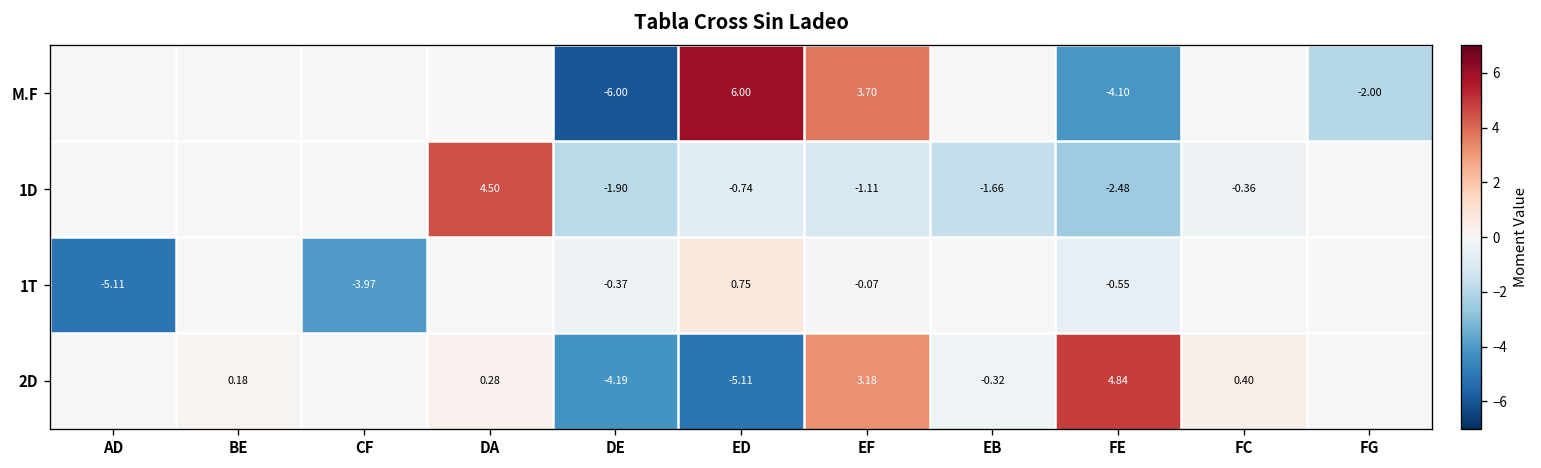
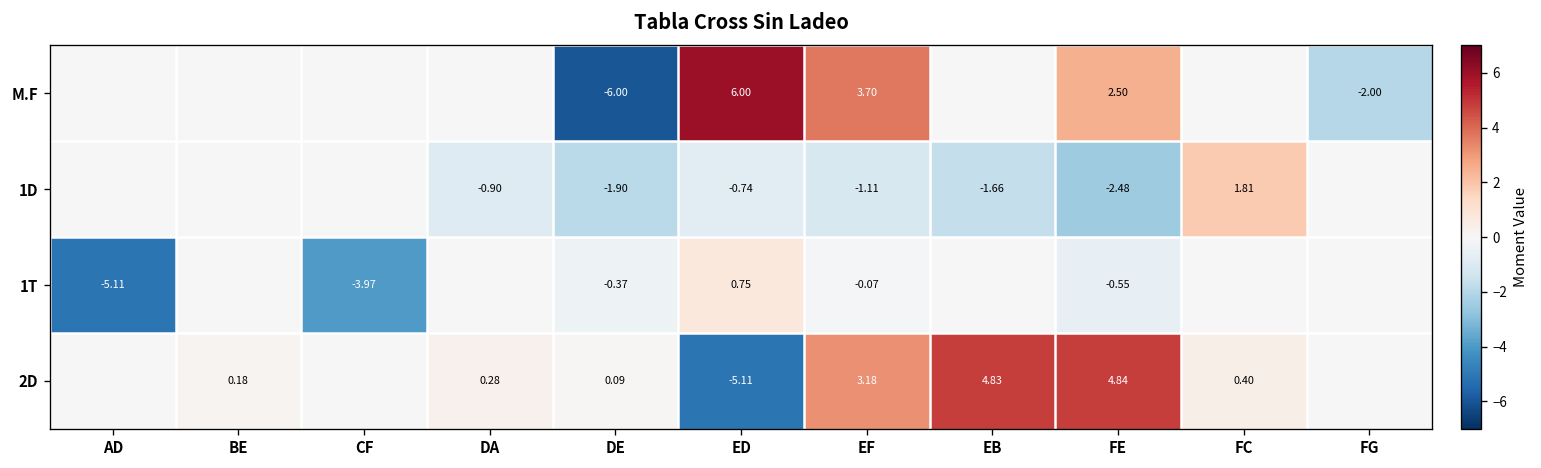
M.F, FE: -4.10 -> 2.50
1D, DA: 4.50 -> -0.90
1D, FC: -0.36 -> 1.81
2D, DE: -4.19 -> 0.09
2D, EB: -0.32 -> 4.83
